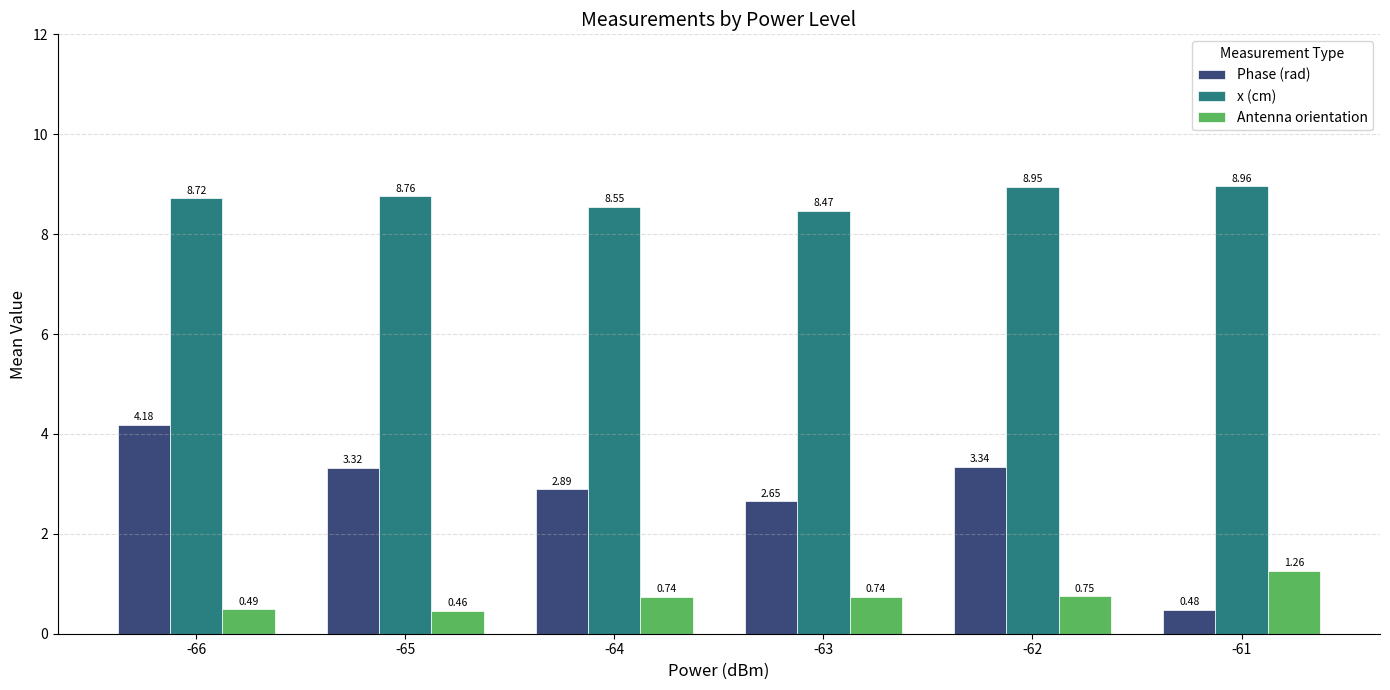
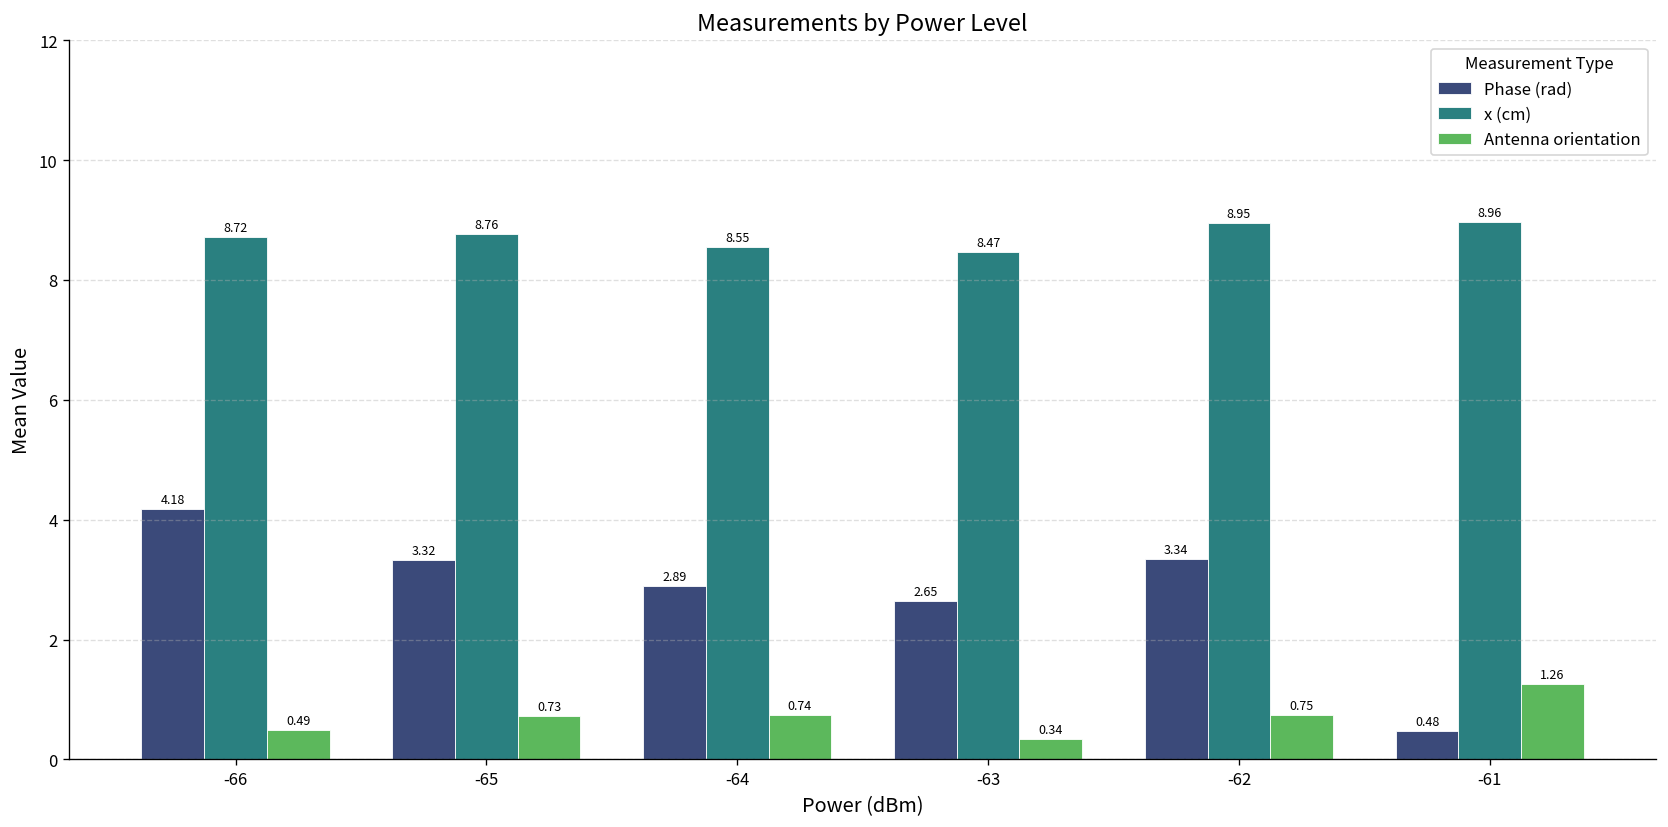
Antenna orientation, -65: 0.46 -> 0.73
Antenna orientation, -63: 0.74 -> 0.34
